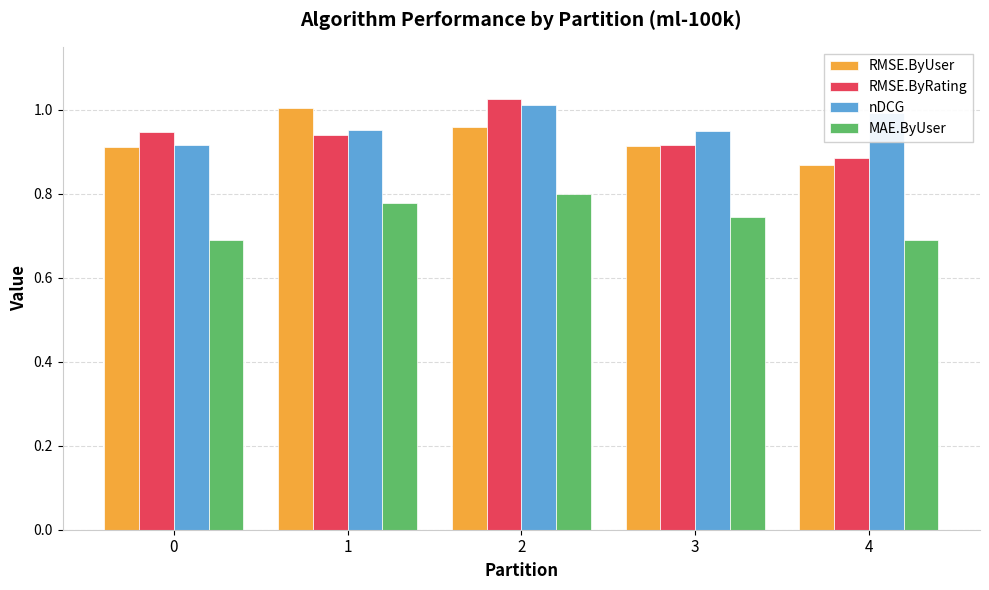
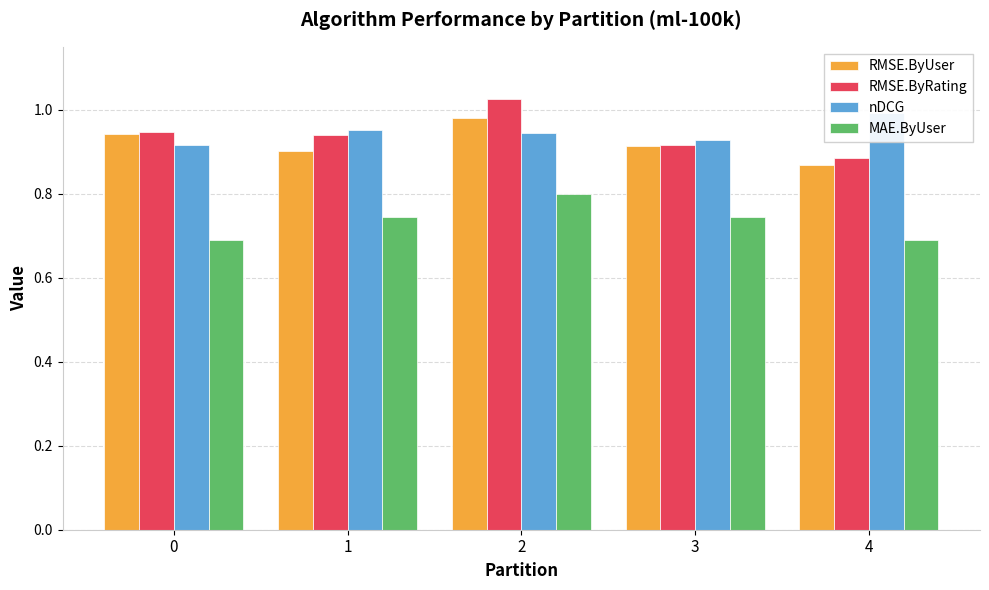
RMSE.ByUser, 0: 0.91 -> 0.94
RMSE.ByUser, 1: 1.00 -> 0.90
MAE.ByUser, 1: 0.78 -> 0.74
RMSE.ByUser, 2: 0.96 -> 0.98
nDCG, 2: 1.01 -> 0.94
nDCG, 3: 0.95 -> 0.93
